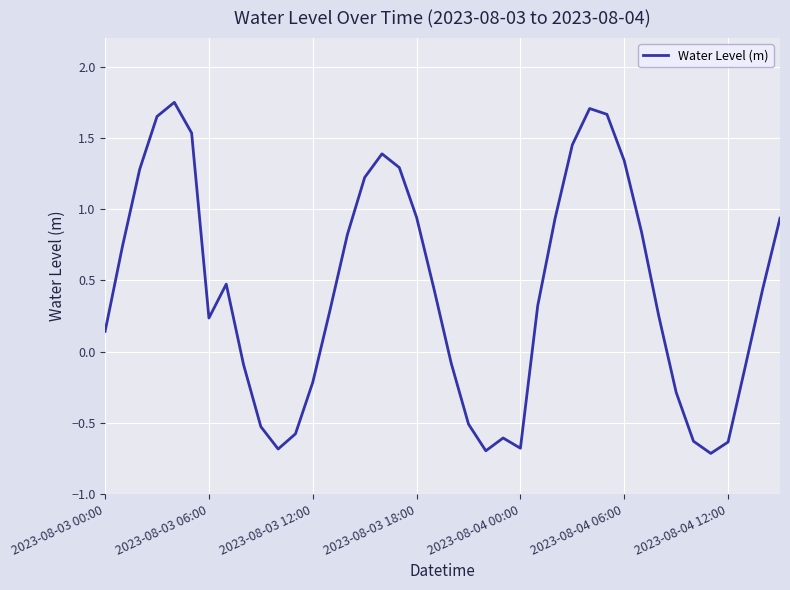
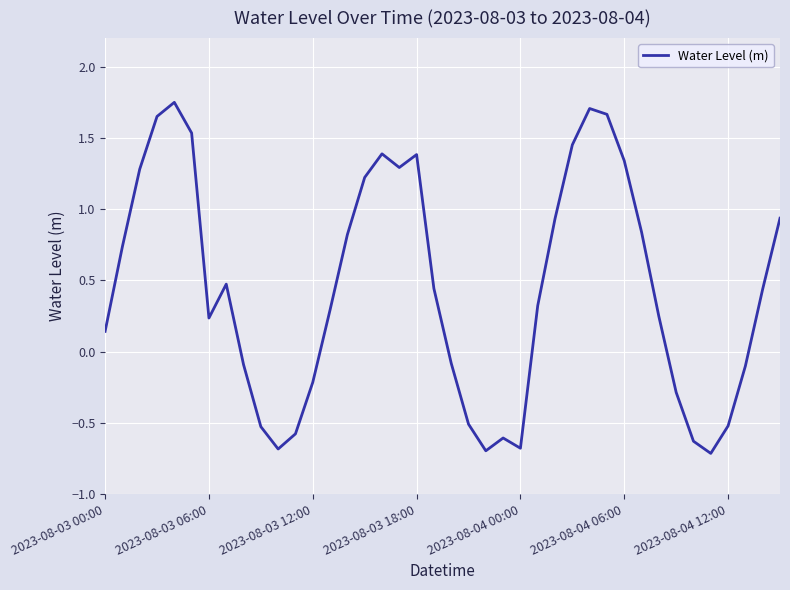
2023-08-03 18:00: 0.94 -> 1.38
2023-08-04 12:00: -0.63 -> -0.52
